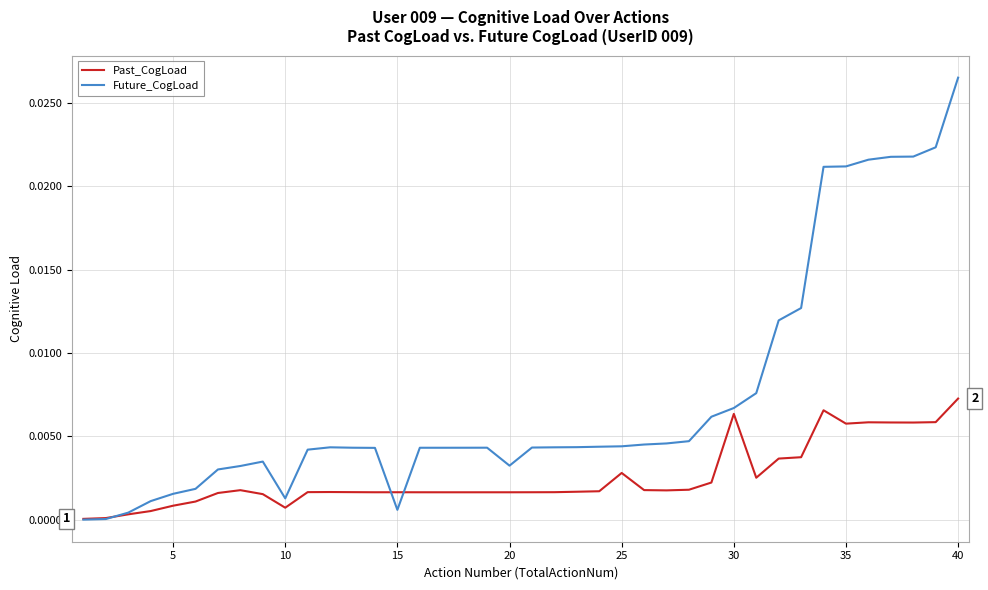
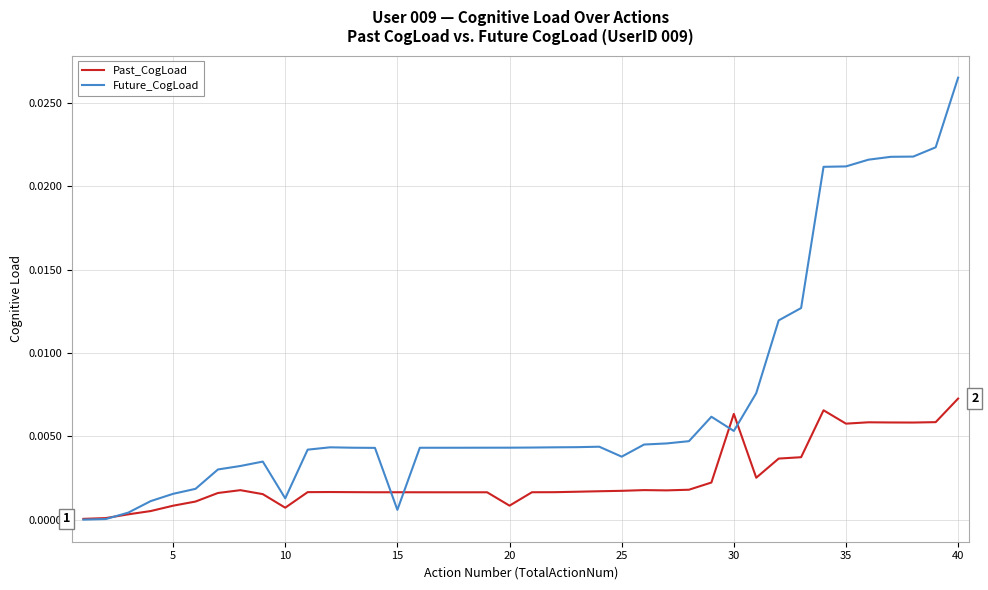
Past_CogLoad, 20: 0.0016 -> 0.0008
Future_CogLoad, 20: 0.0032 -> 0.0043
Past_CogLoad, 25: 0.0028 -> 0.0017
Future_CogLoad, 25: 0.0044 -> 0.0038
Future_CogLoad, 30: 0.0067 -> 0.0053
